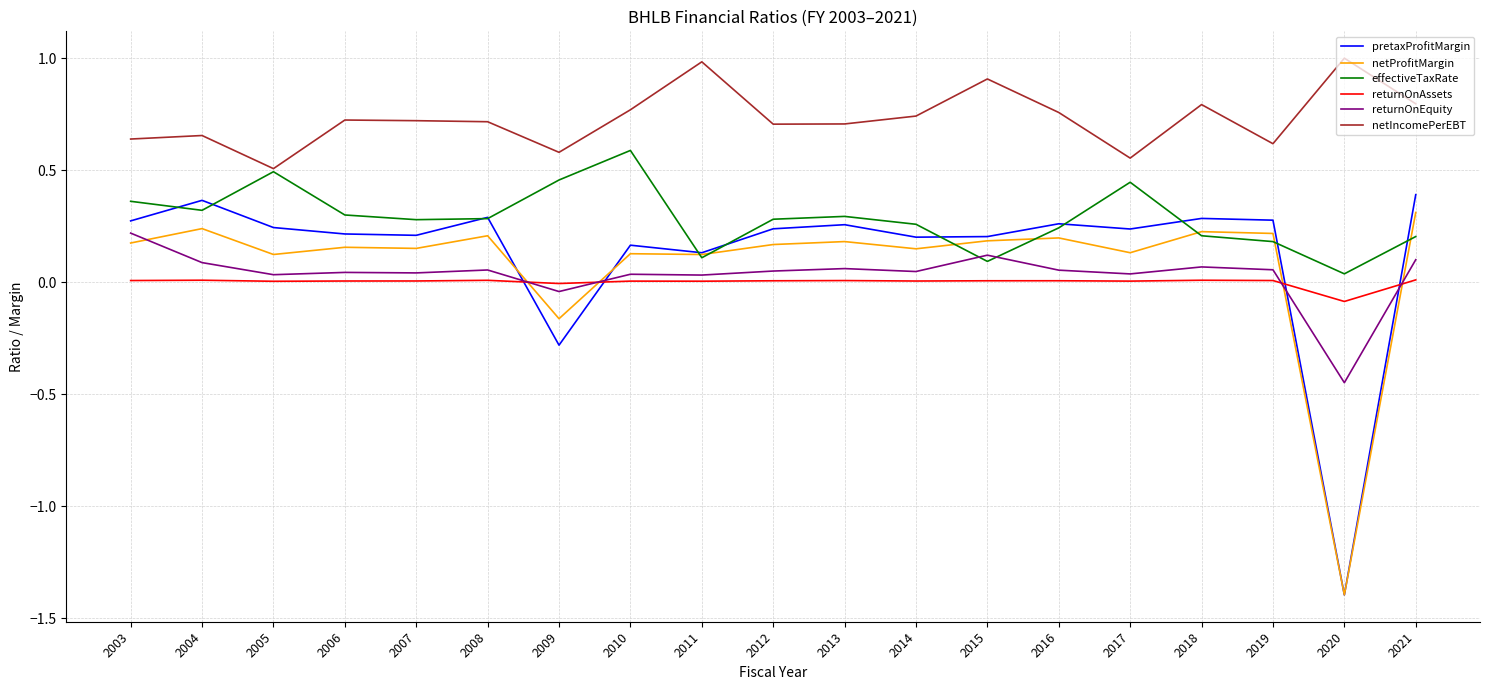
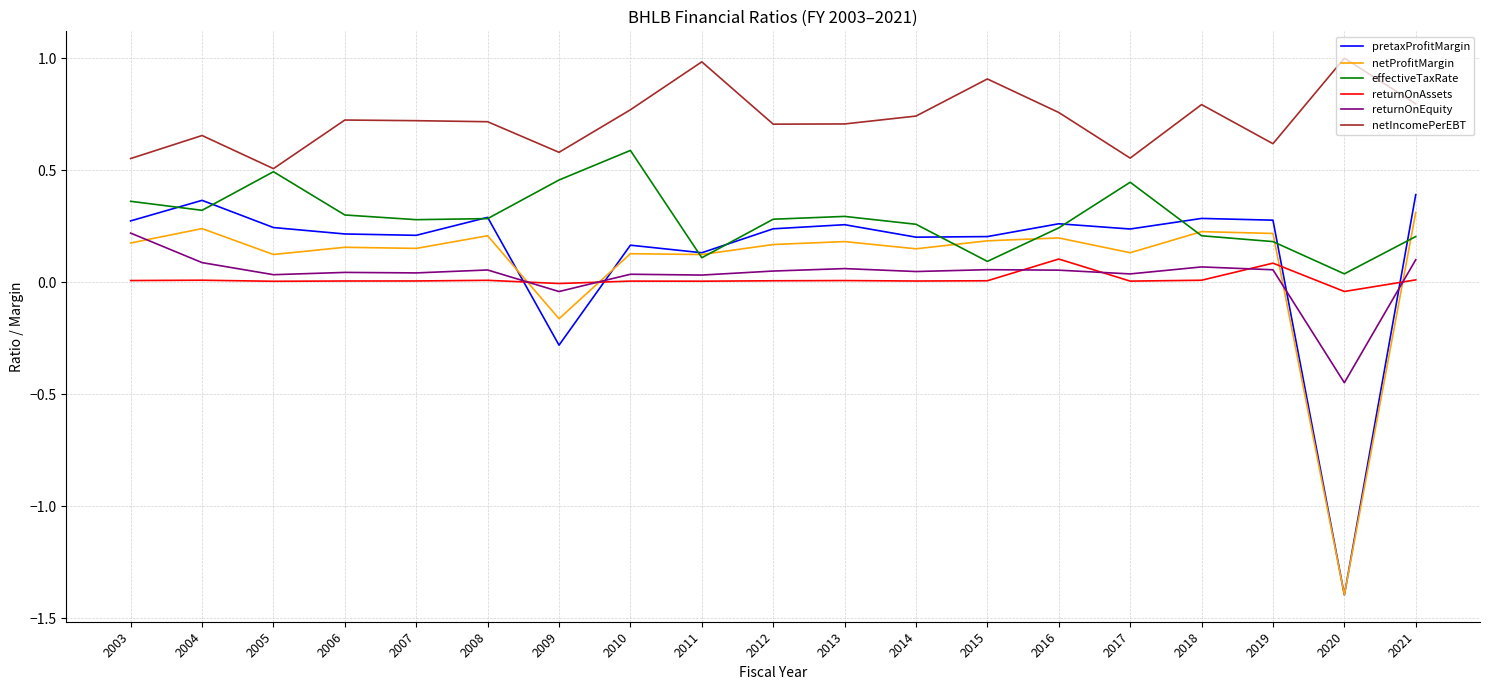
netIncomePerEBT, 2003: 0.64 -> 0.55
returnOnEquity, 2015: 0.12 -> 0.06
returnOnAssets, 2016: 0.01 -> 0.10
returnOnAssets, 2019: 0.01 -> 0.08
returnOnAssets, 2020: -0.09 -> -0.04
